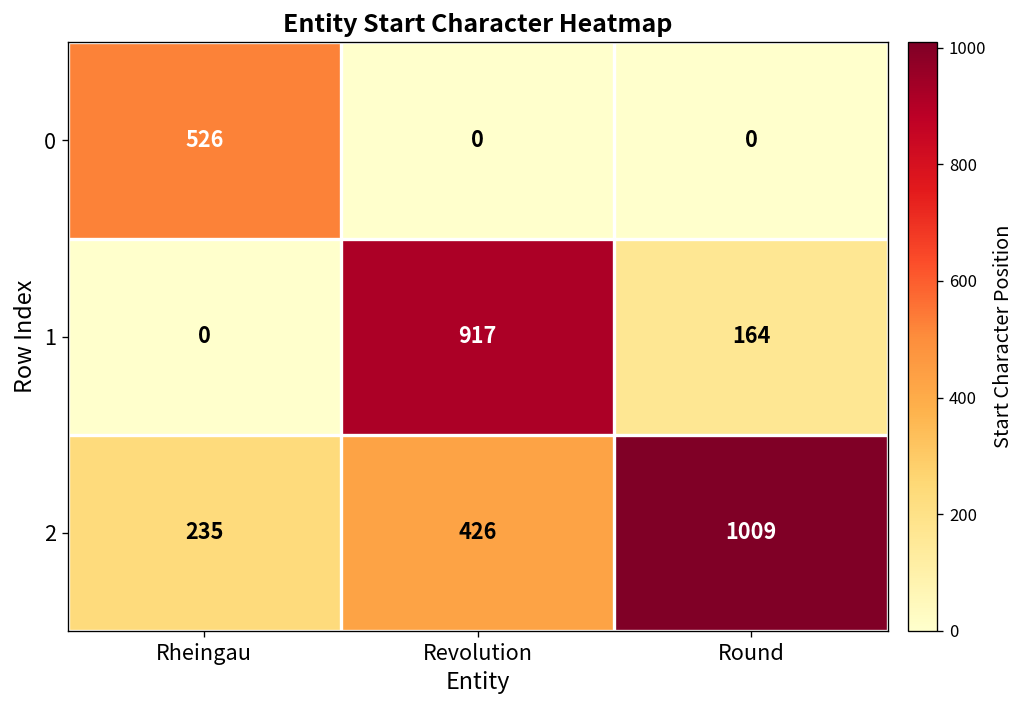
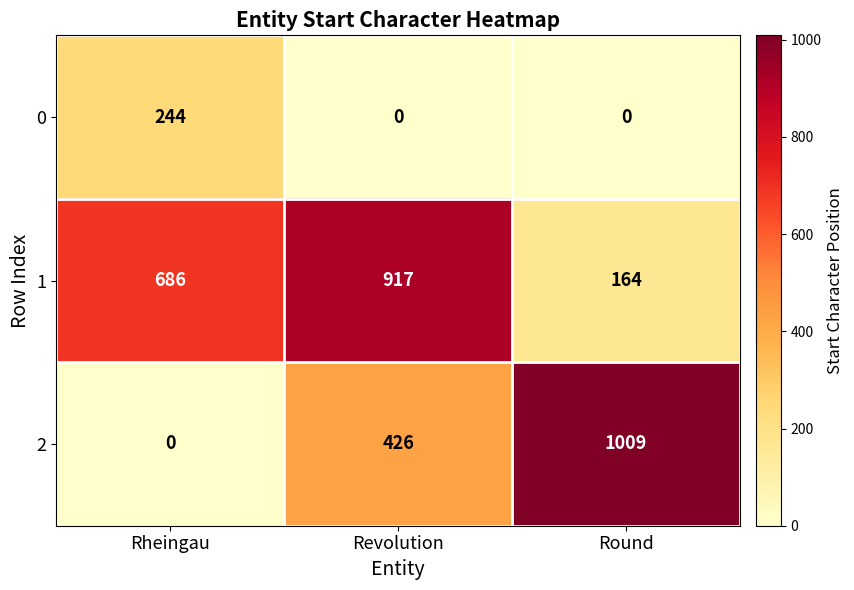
0, Rheingau: 526 -> 244
1, Rheingau: 0 -> 686
2, Rheingau: 235 -> 0
